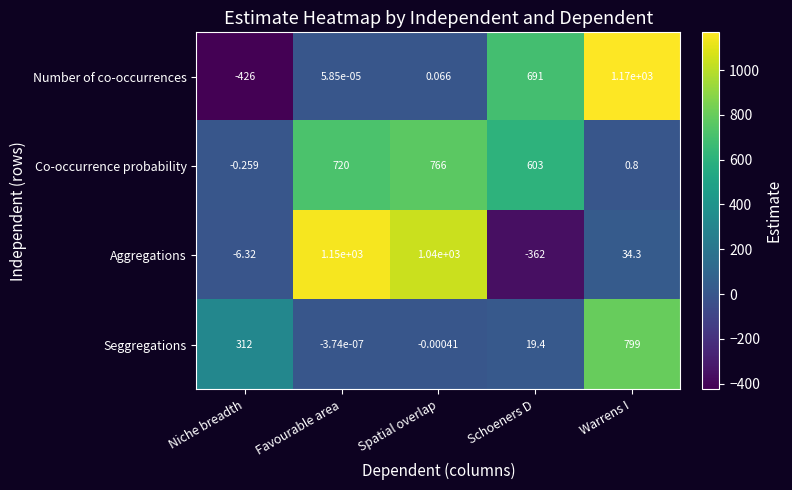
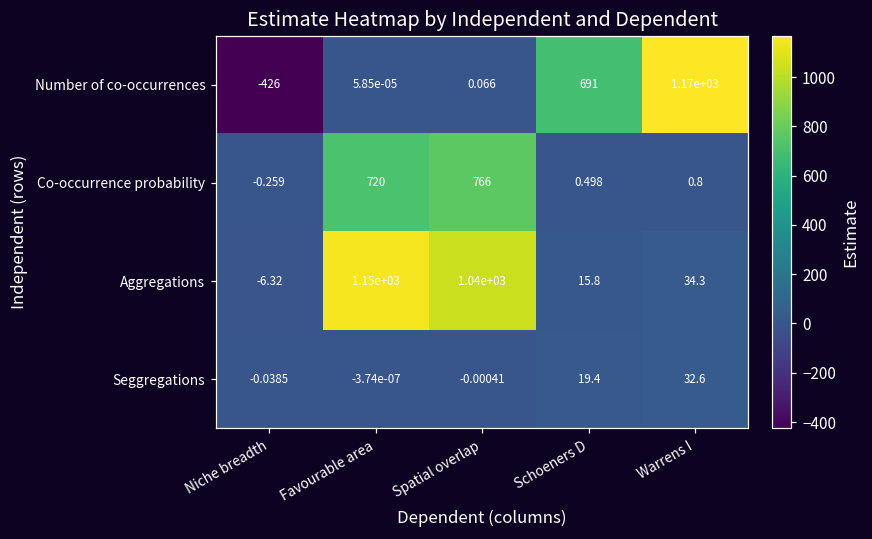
Co-occurrence probability, Schoeners D: 603 -> 0.498
Aggregations, Schoeners D: -362 -> 15.8
Seggregations, Niche breadth: 312 -> -0.0385
Seggregations, Warrens I: 799 -> 32.6
